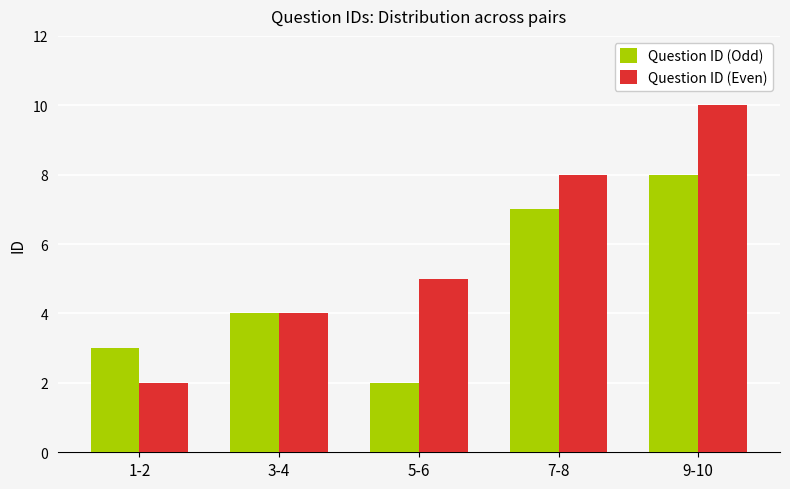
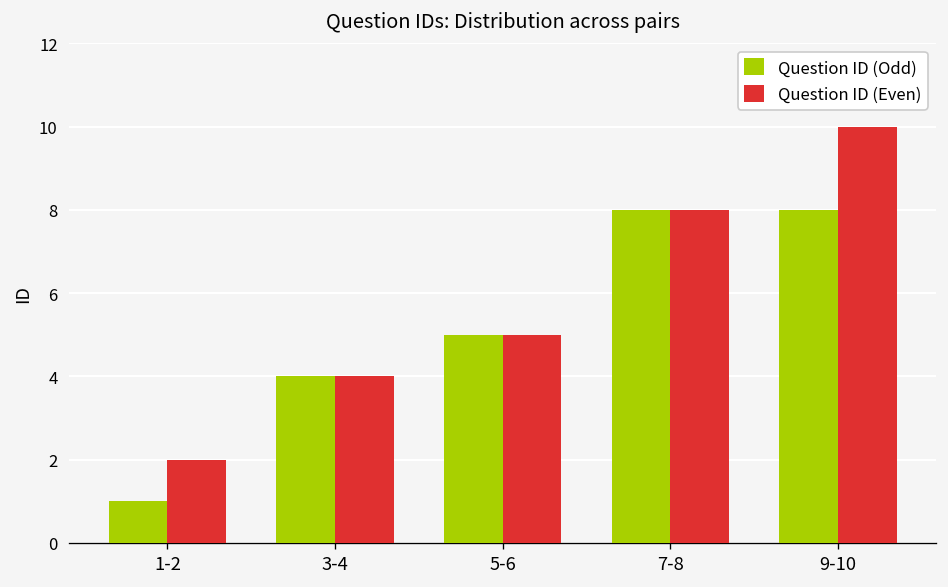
Question ID (Odd), 1-2: 3 -> 1
Question ID (Odd), 5-6: 2 -> 5
Question ID (Odd), 7-8: 7 -> 8
